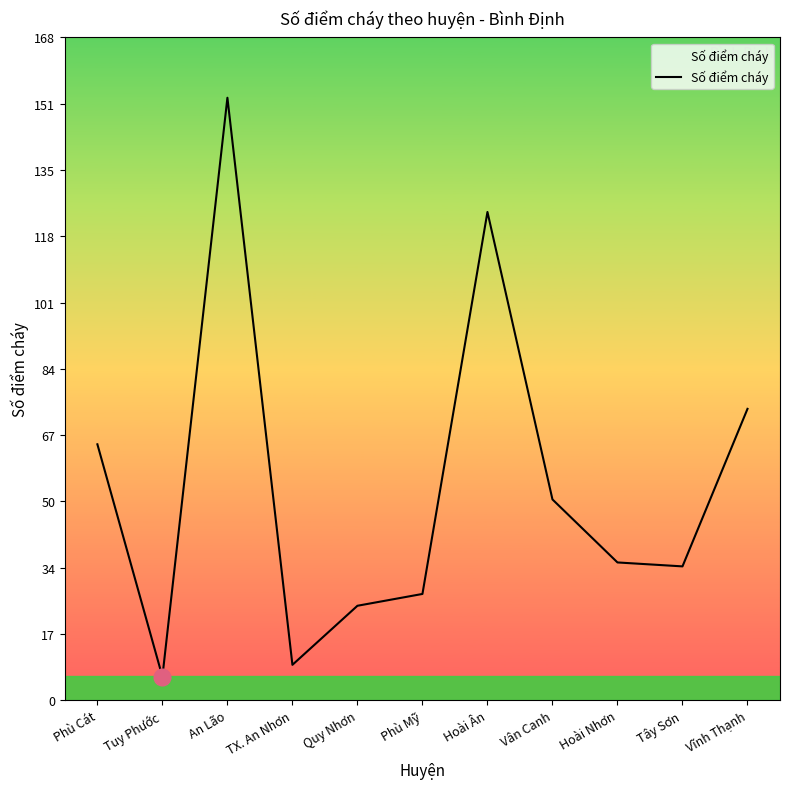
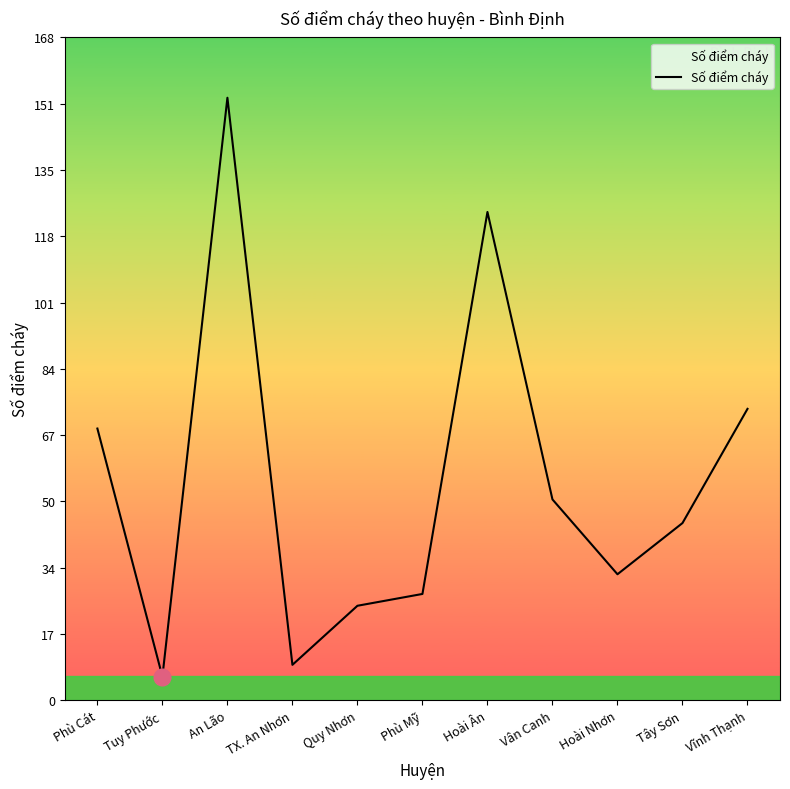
Số điểm cháy, Phù Cát: 65 -> 69
Số điểm cháy, Hoài Nhơn: 35 -> 32
Số điểm cháy, Tây Sơn: 34 -> 45
